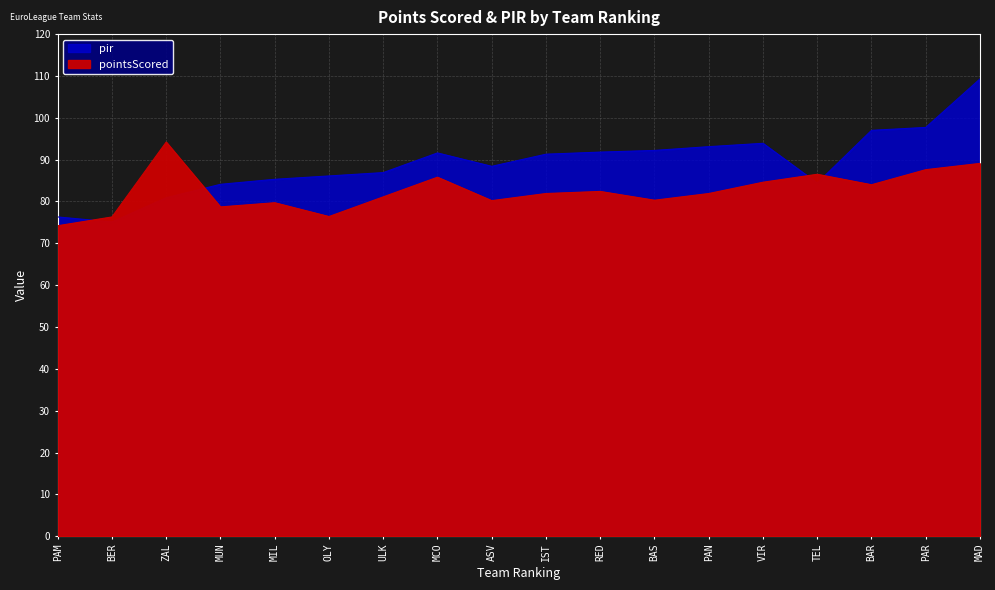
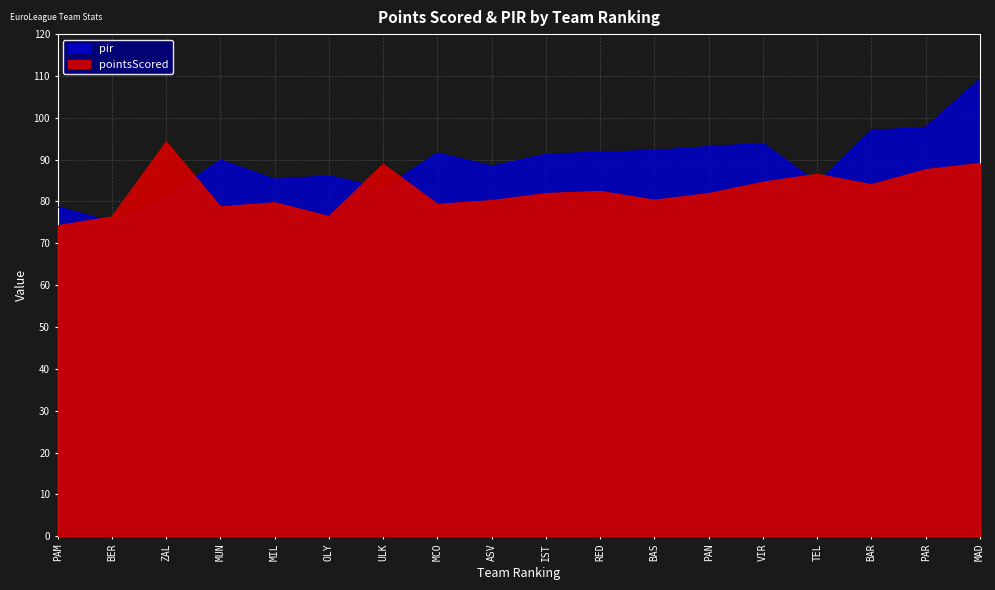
pir, PAM: 76 -> 79
pir, MUN: 84 -> 90
pir, ULK: 87 -> 83
pointsScored, ULK: 81 -> 89
pointsScored, MCO: 86 -> 79
